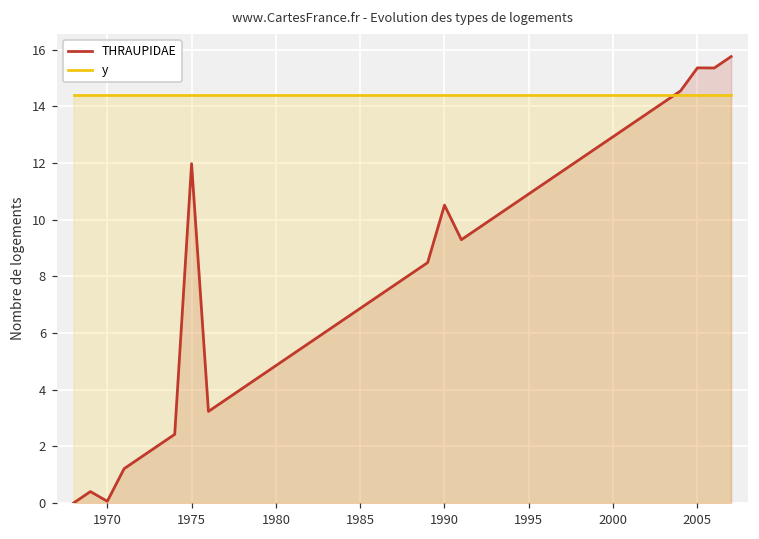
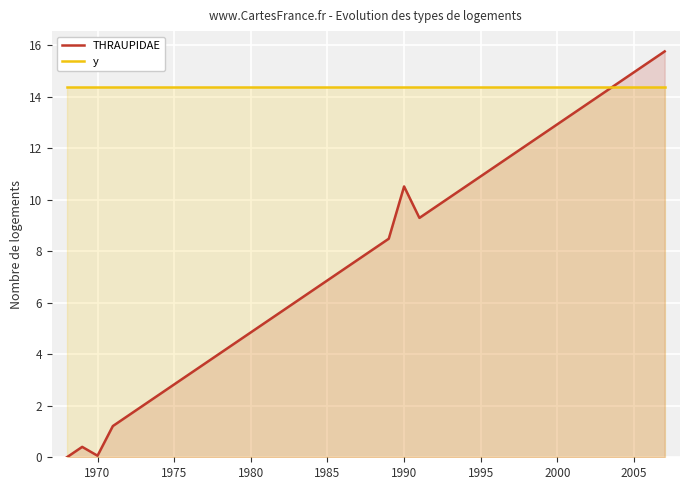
THRAUPIDAE, 1975: 12.0 -> 2.8
THRAUPIDAE, 2005: 15.4 -> 14.9
